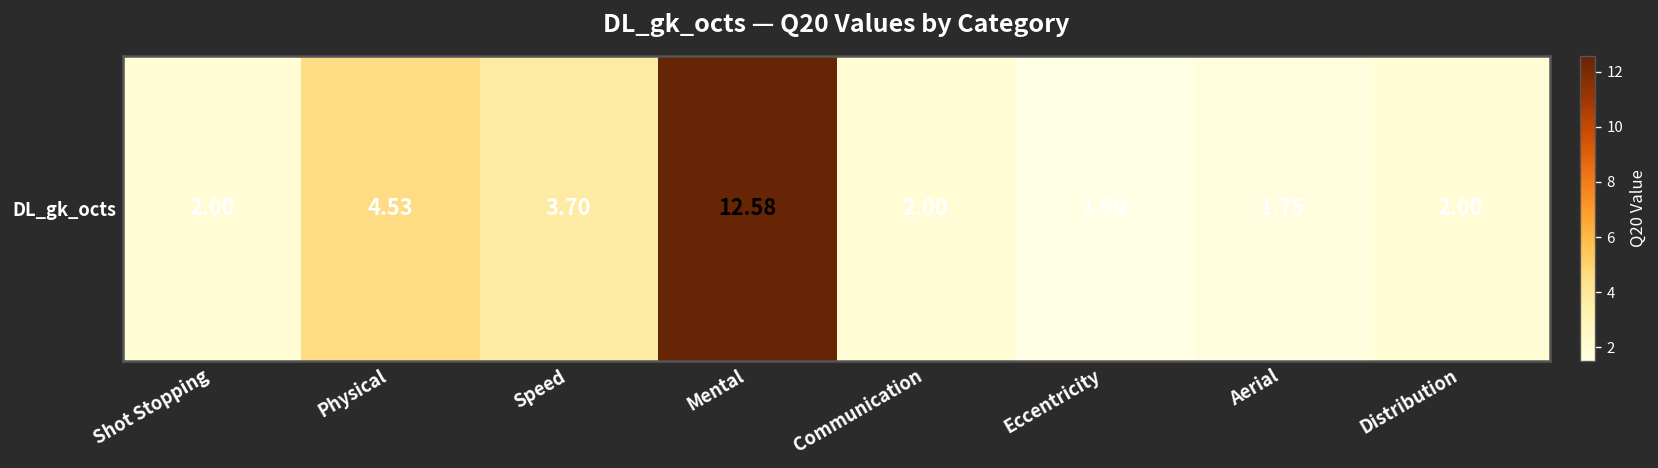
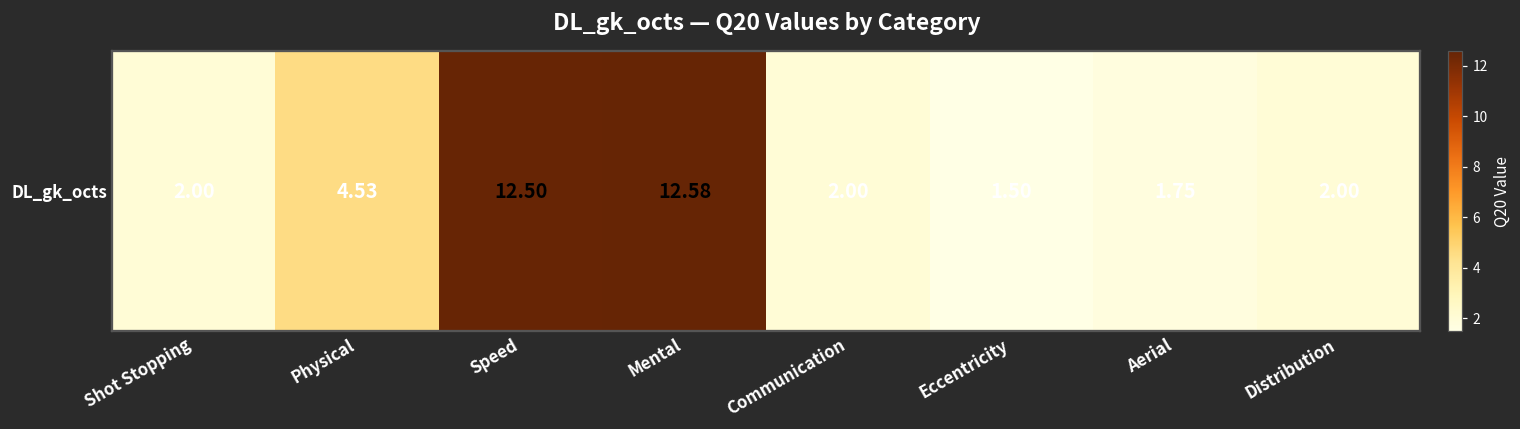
DL_gk_octs, Speed: 3.70 -> 12.50
